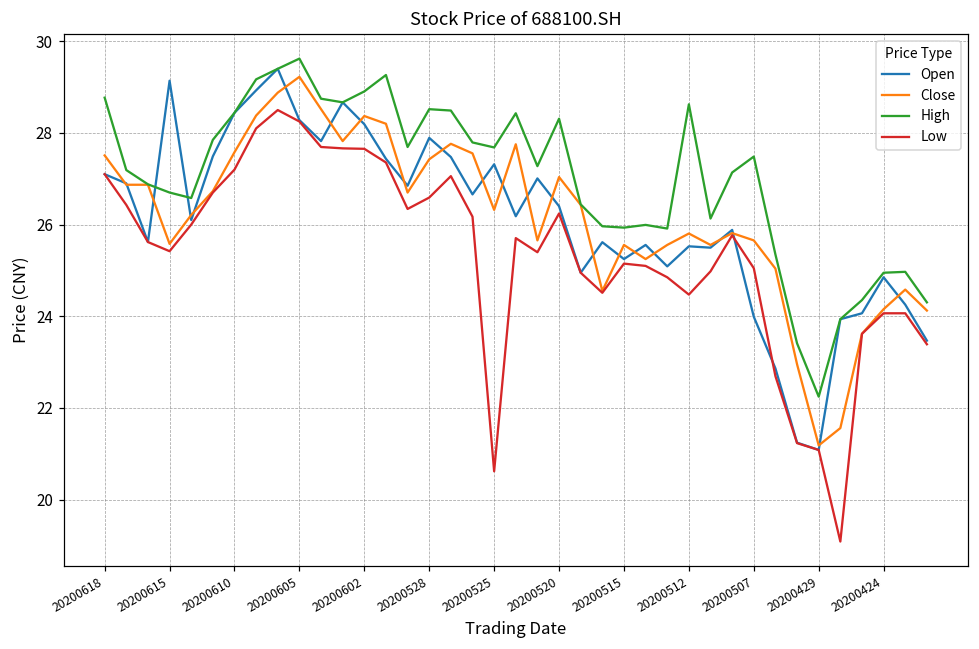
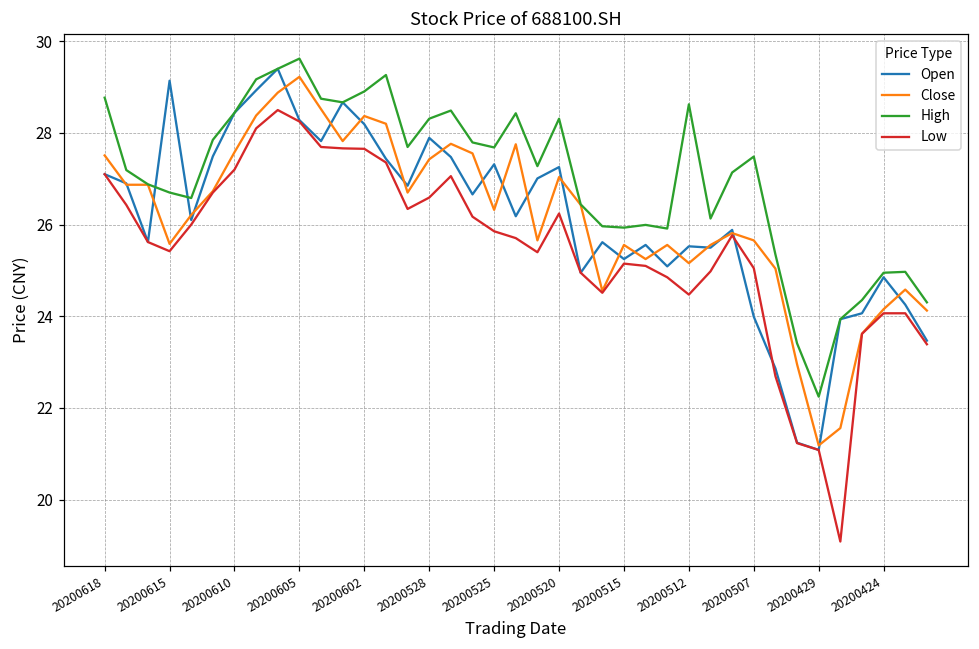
High, 20200528: 28.5 -> 28.3
Low, 20200525: 20.6 -> 25.9
Open, 20200520: 26.4 -> 27.3
Close, 20200512: 25.8 -> 25.2
